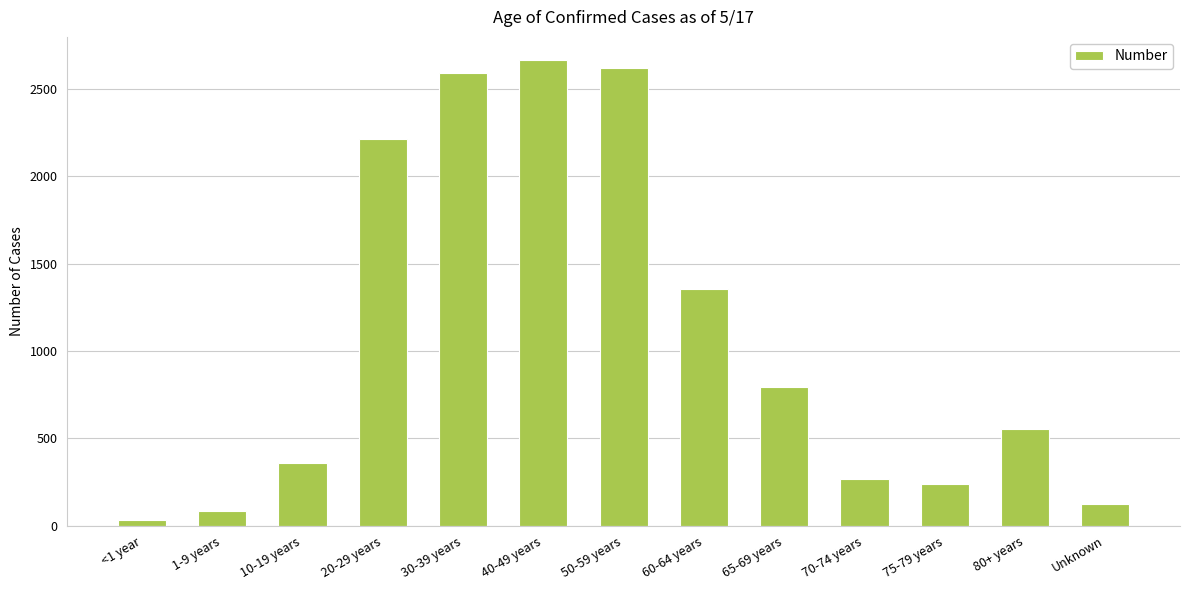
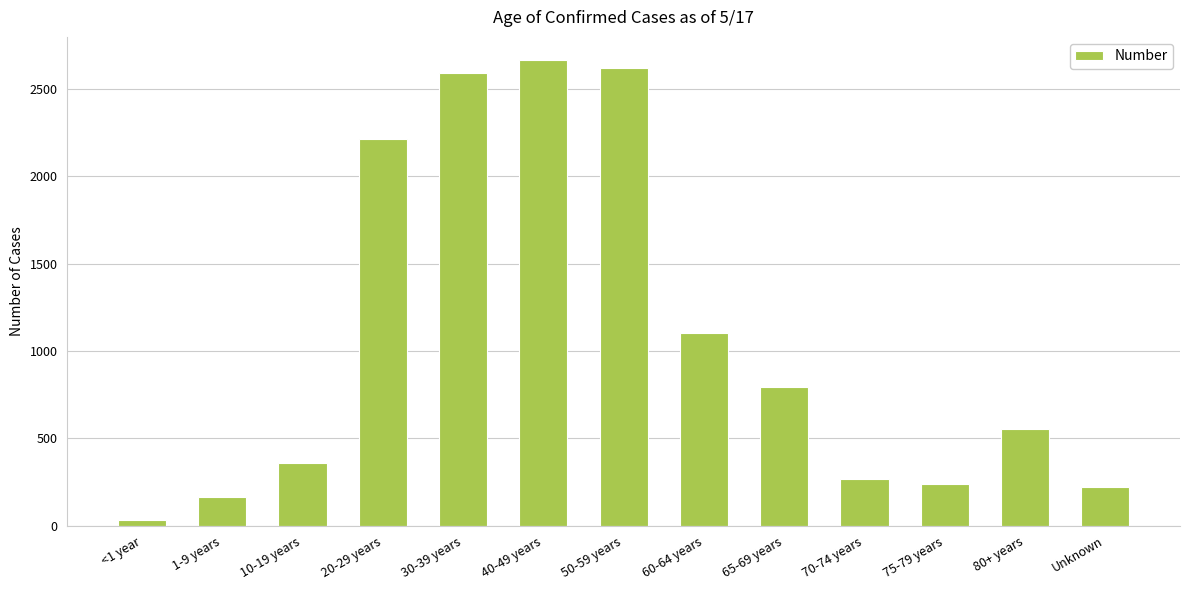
1-9 years: 90 -> 170
60-64 years: 1350 -> 1100
Unknown: 120 -> 230
